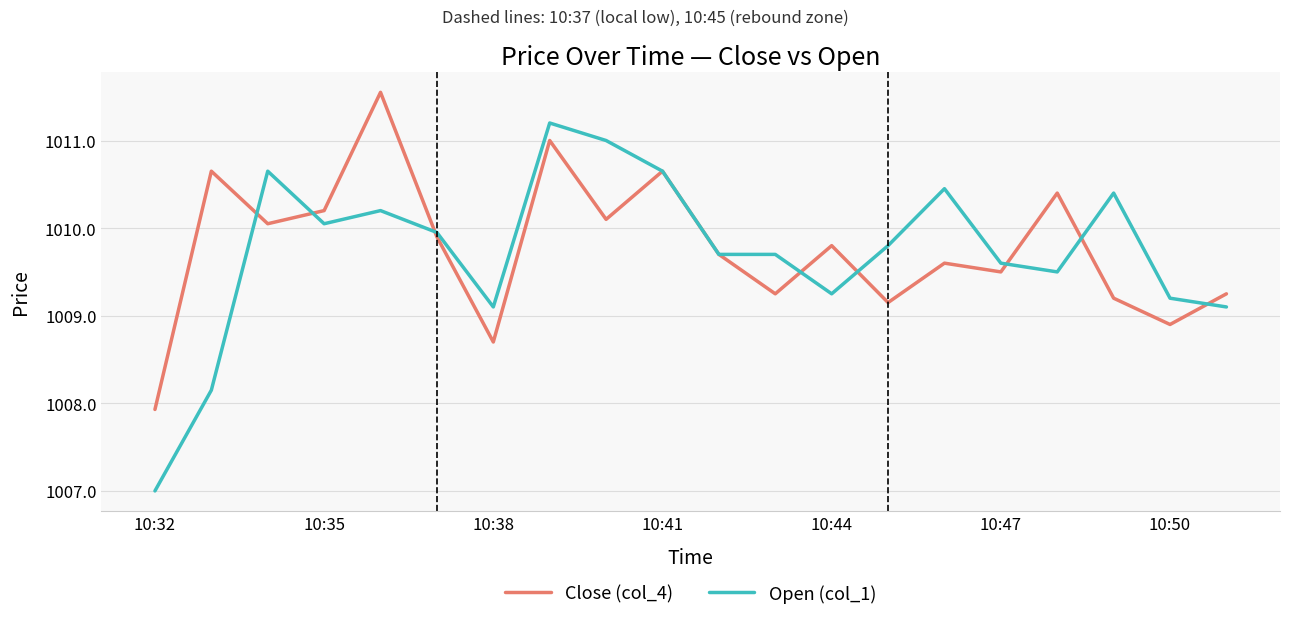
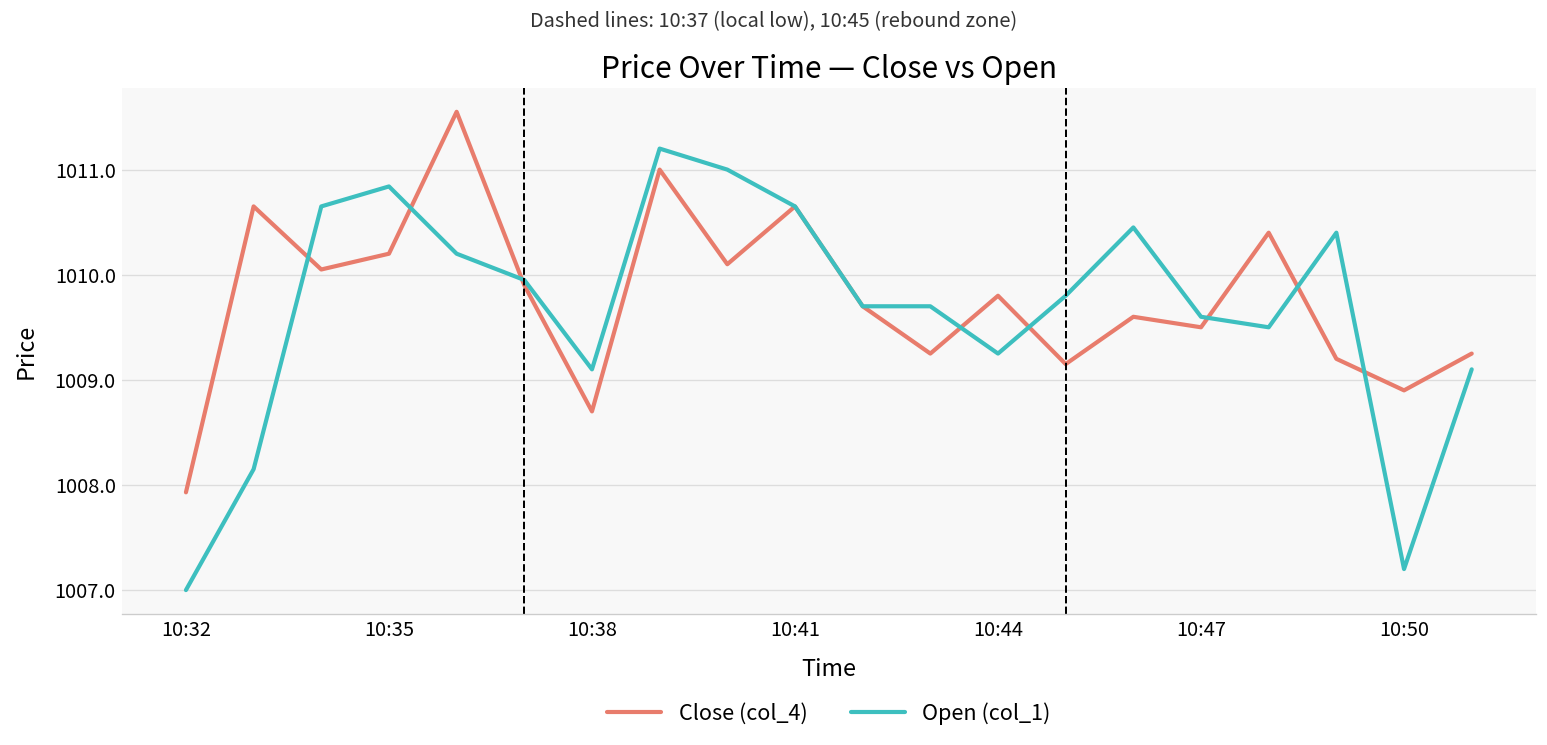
Open (col_1), 10:35: 1010.1 -> 1010.8
Open (col_1), 10:50: 1009.2 -> 1007.2
